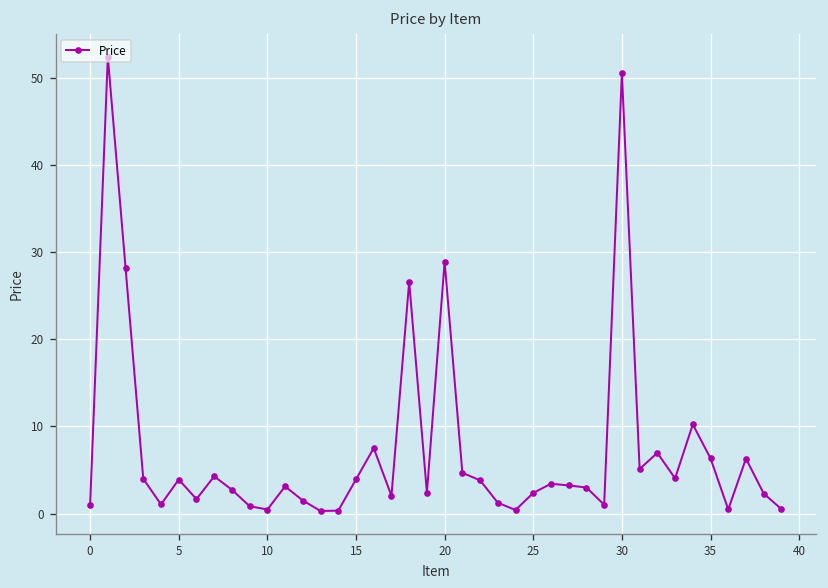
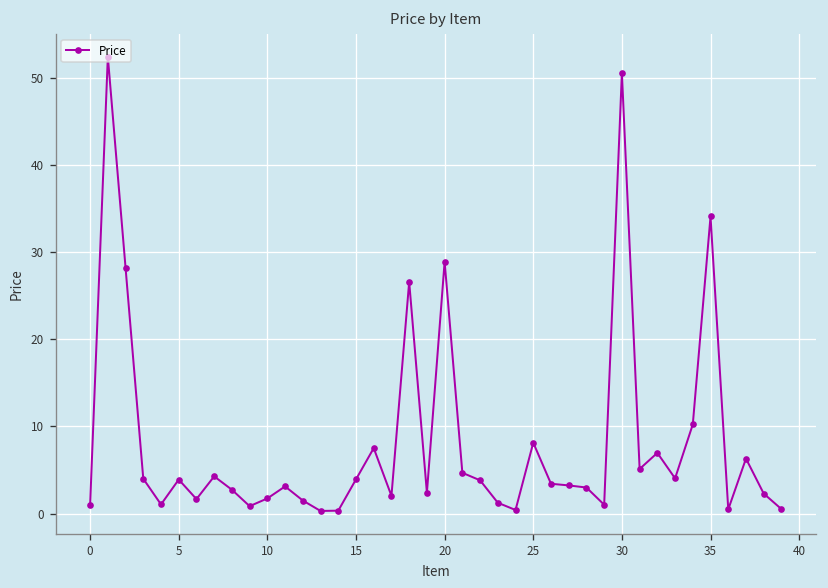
10: 0 -> 2
25: 2 -> 8
35: 6 -> 34
